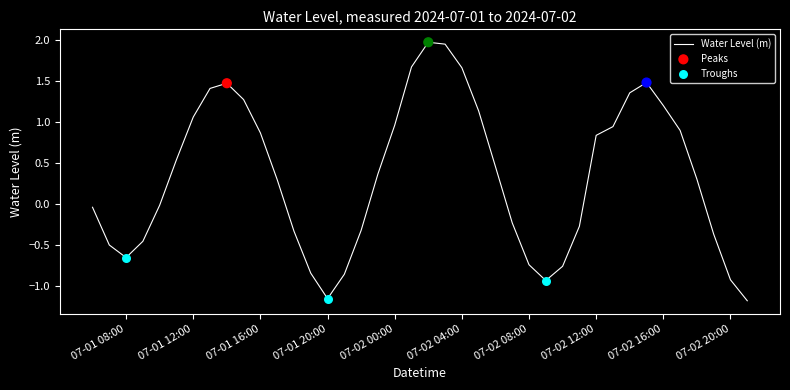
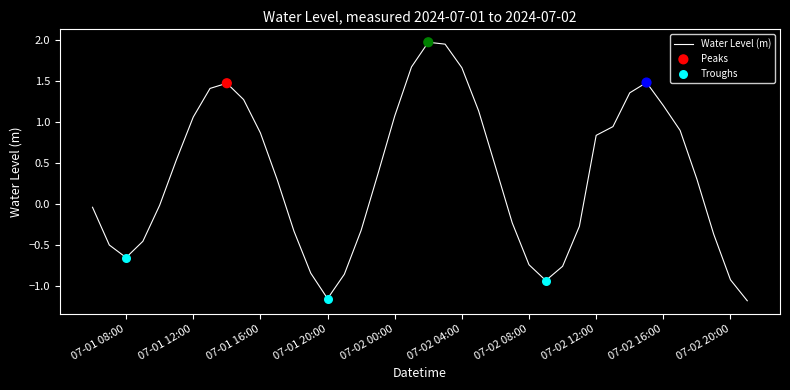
Water Level (m), 07-02 00:00: 1.0 -> 1.1
